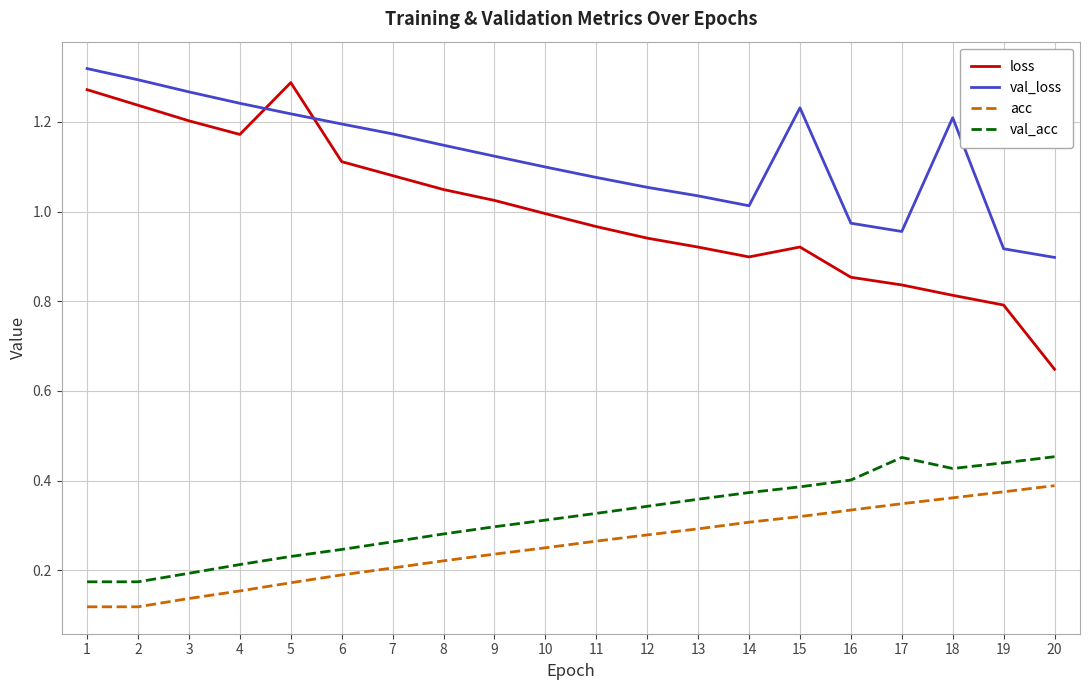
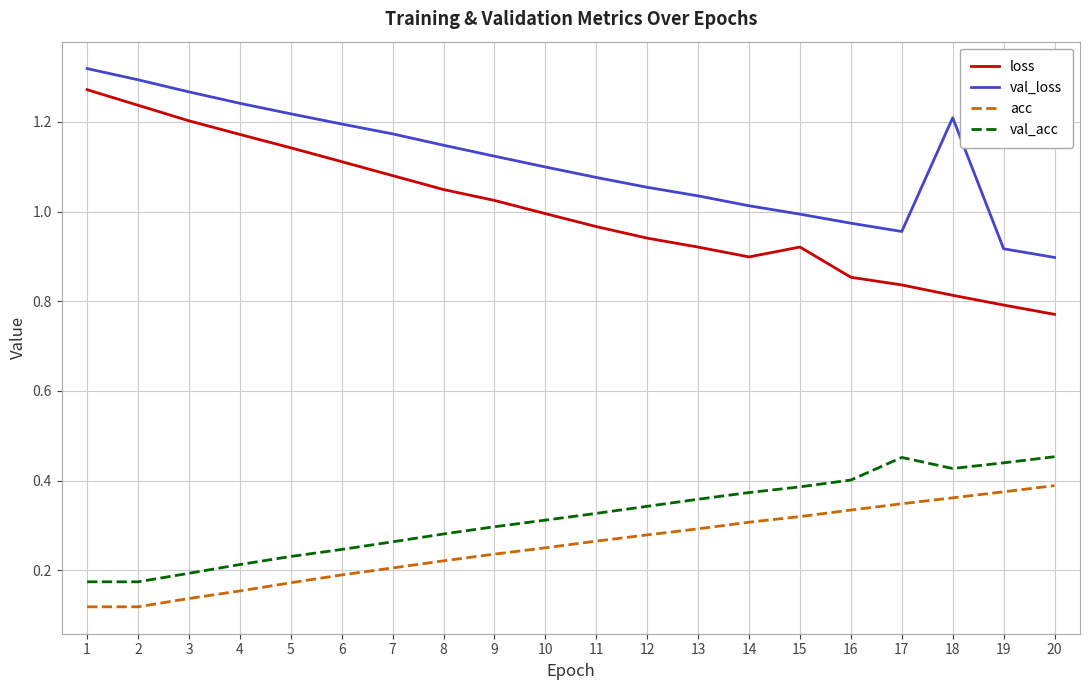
loss, 5: 1.29 -> 1.14
val_loss, 15: 1.23 -> 0.99
loss, 20: 0.65 -> 0.77
